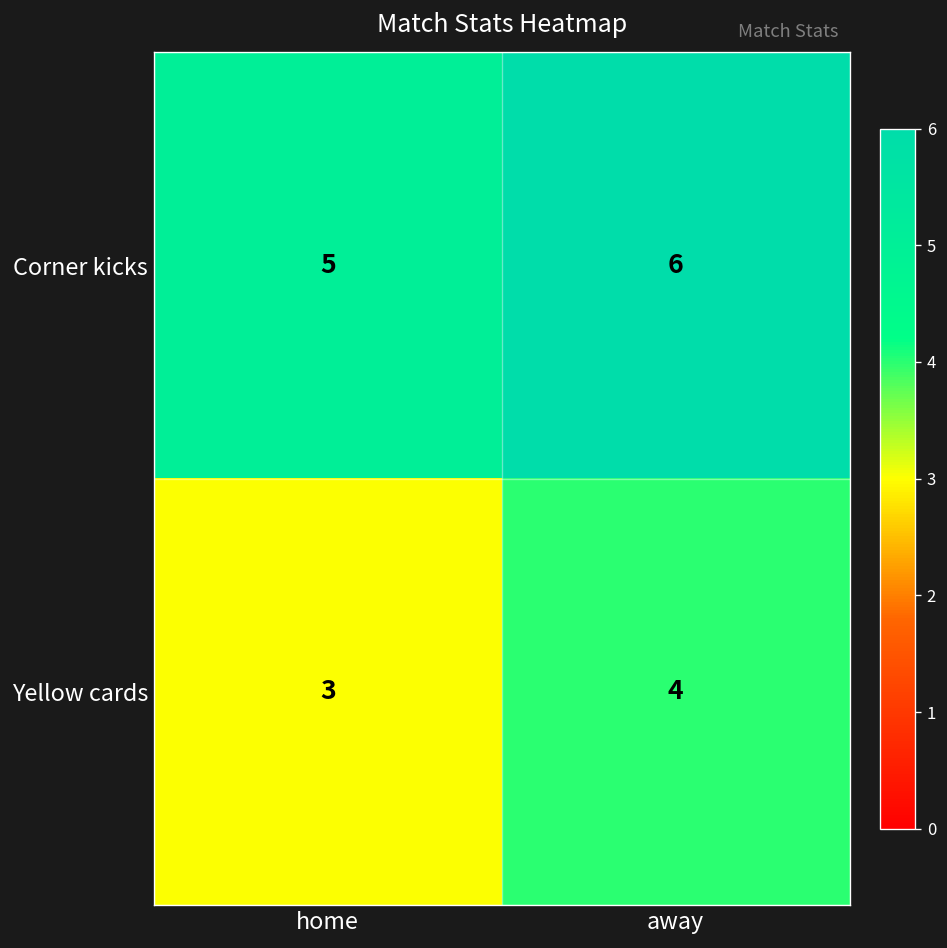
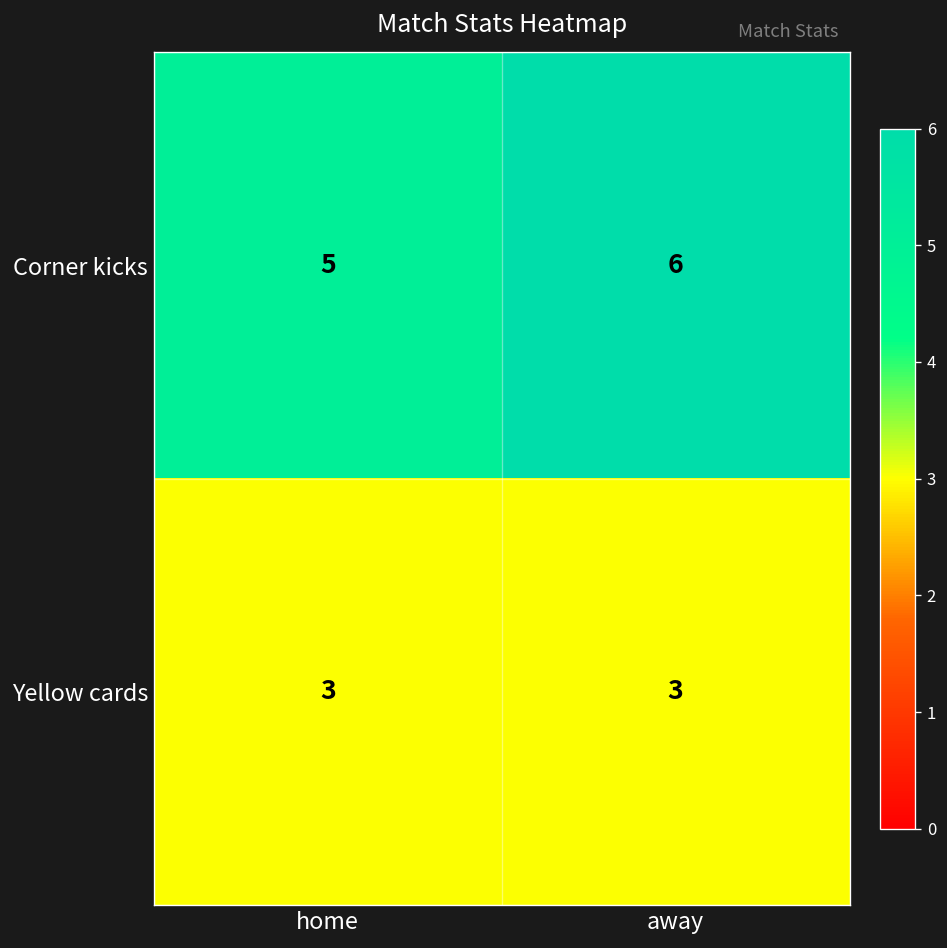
Yellow cards, away: 4 -> 3
